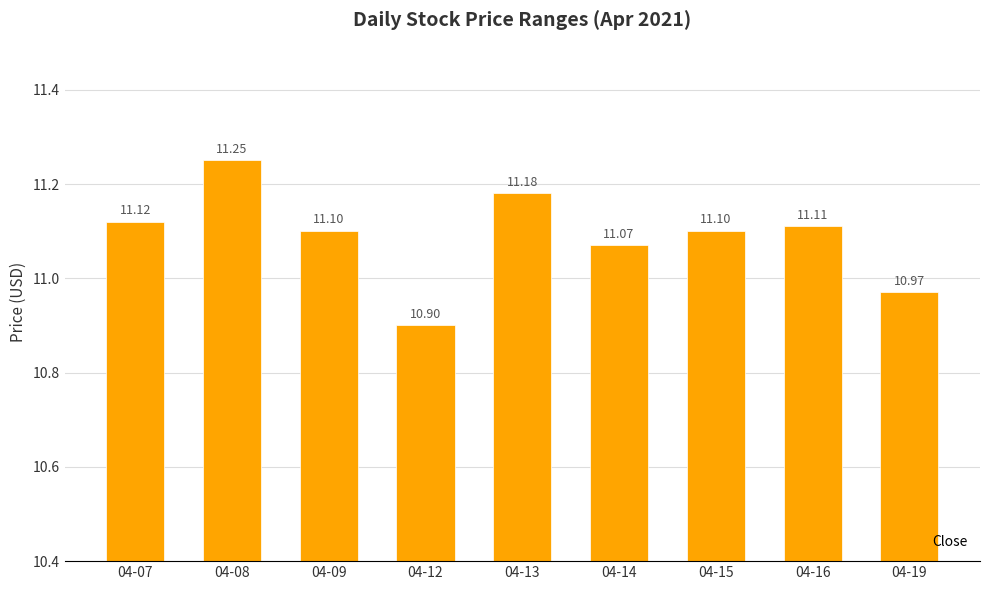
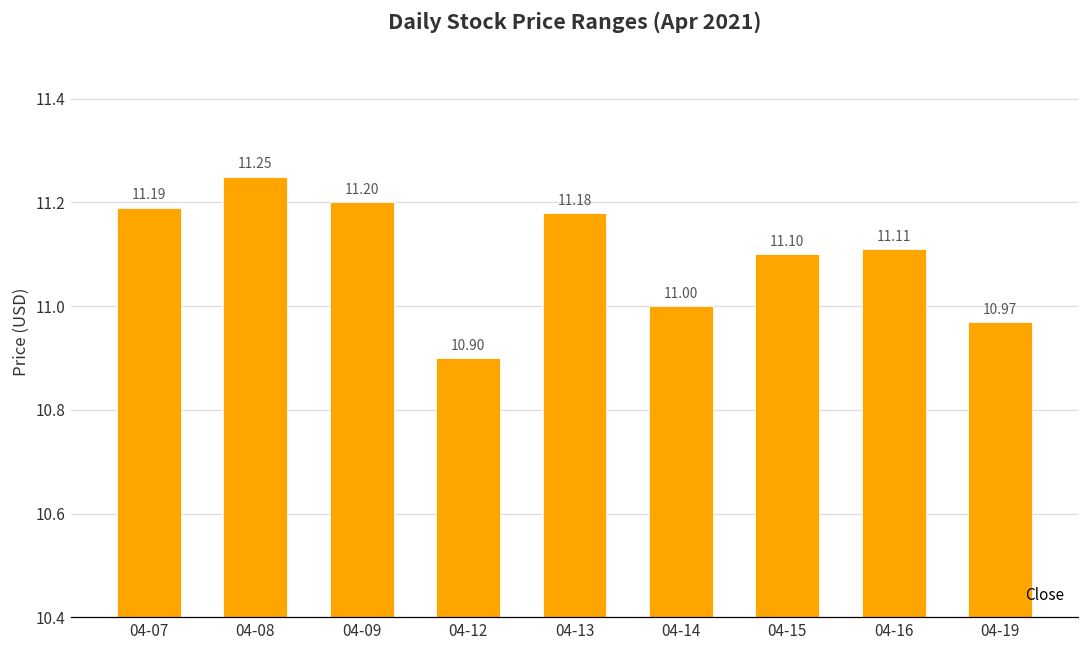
04-07: 11.12 -> 11.19
04-09: 11.10 -> 11.20
04-14: 11.07 -> 11.00
